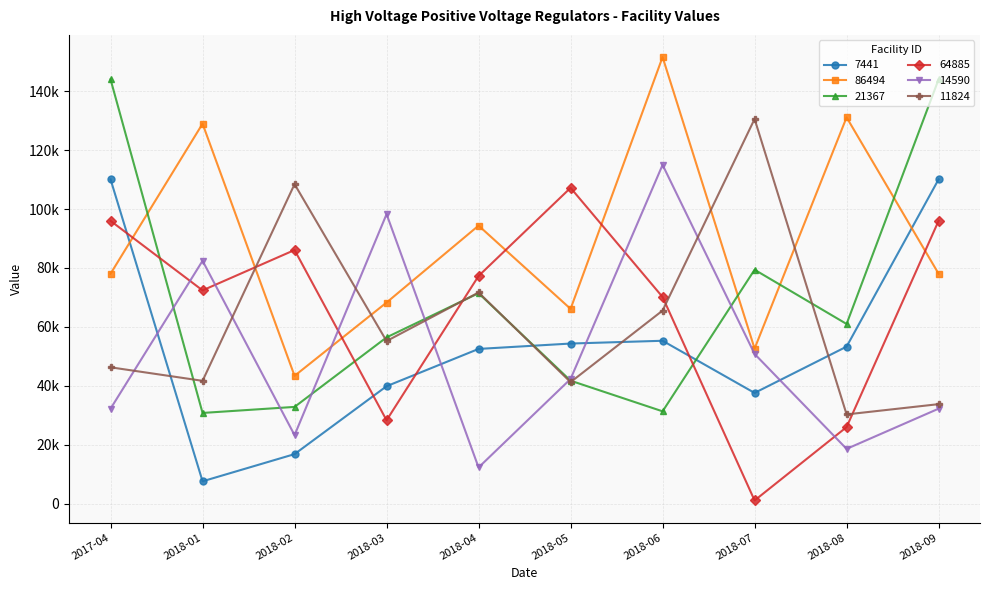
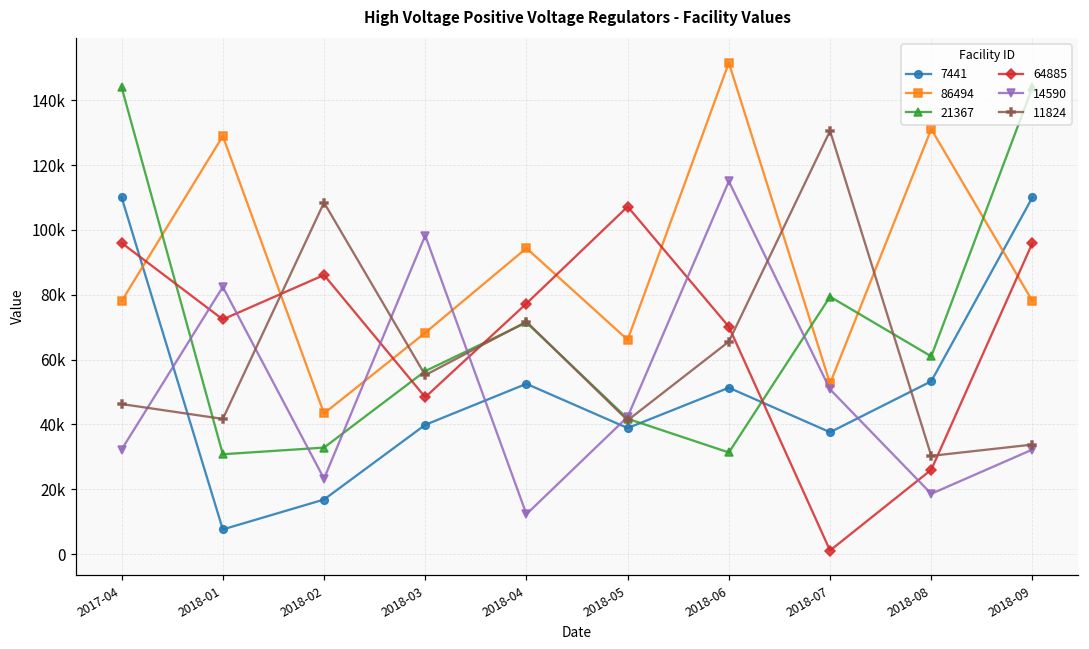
64885, 2018-03: 28000 -> 48000
7441, 2018-05: 54000 -> 39000
7441, 2018-06: 55000 -> 51000
